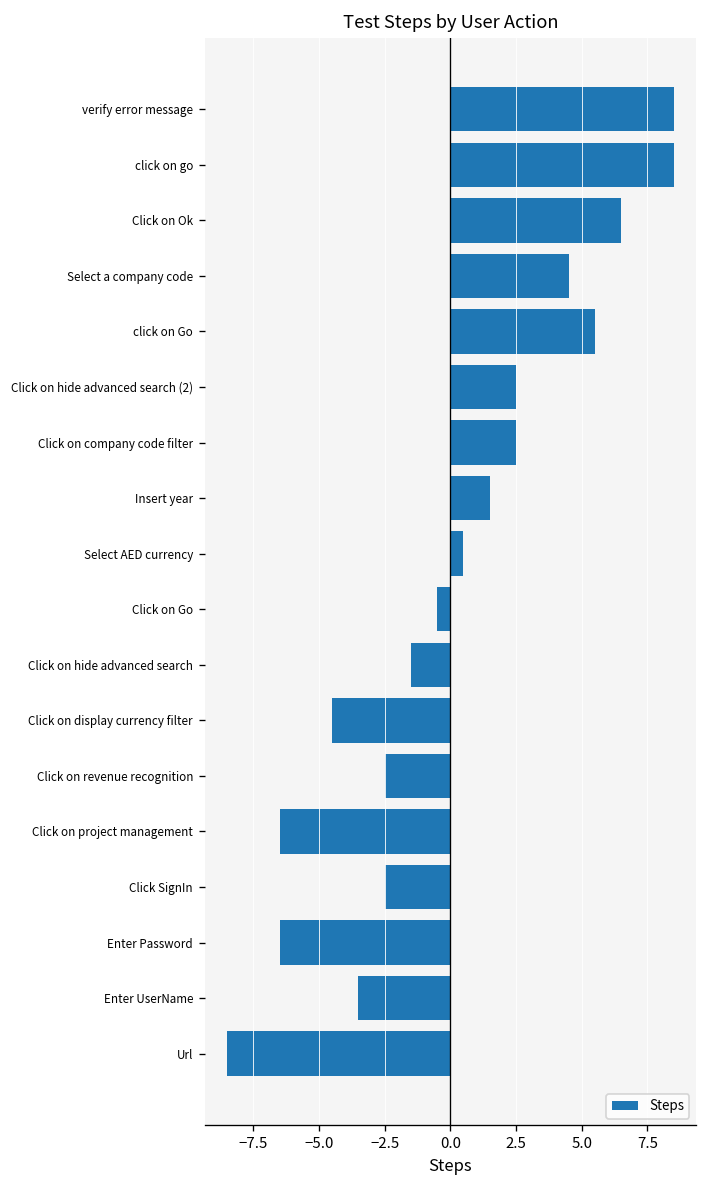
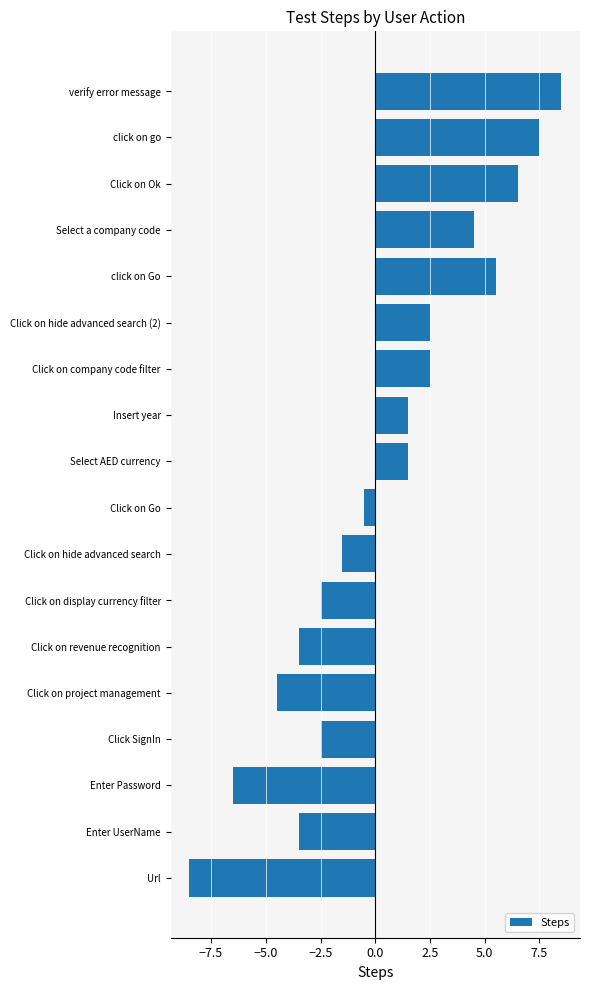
click on go: 8.5 -> 7.5
Select AED currency: 0.5 -> 1.5
Click on display currency filter: -4.5 -> -2.5
Click on revenue recognition: -2.5 -> -3.5
Click on project management: -6.5 -> -4.5
